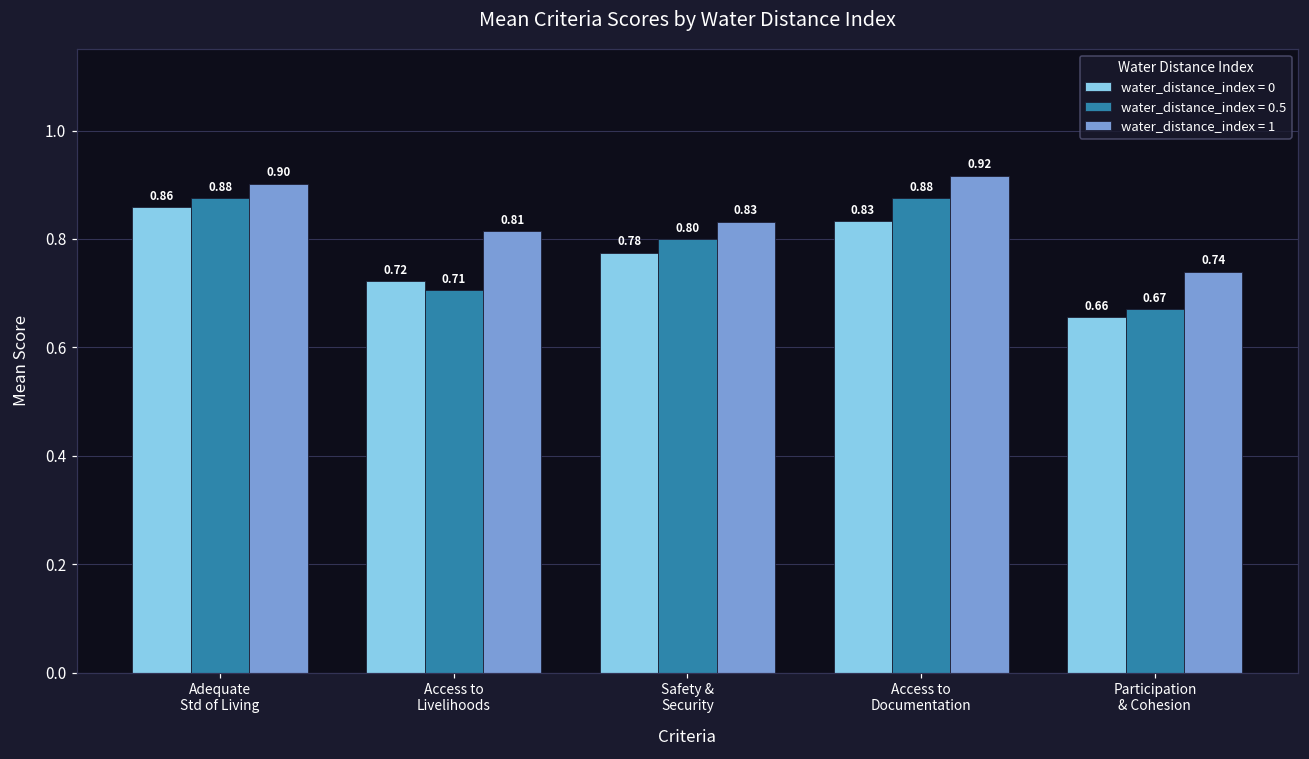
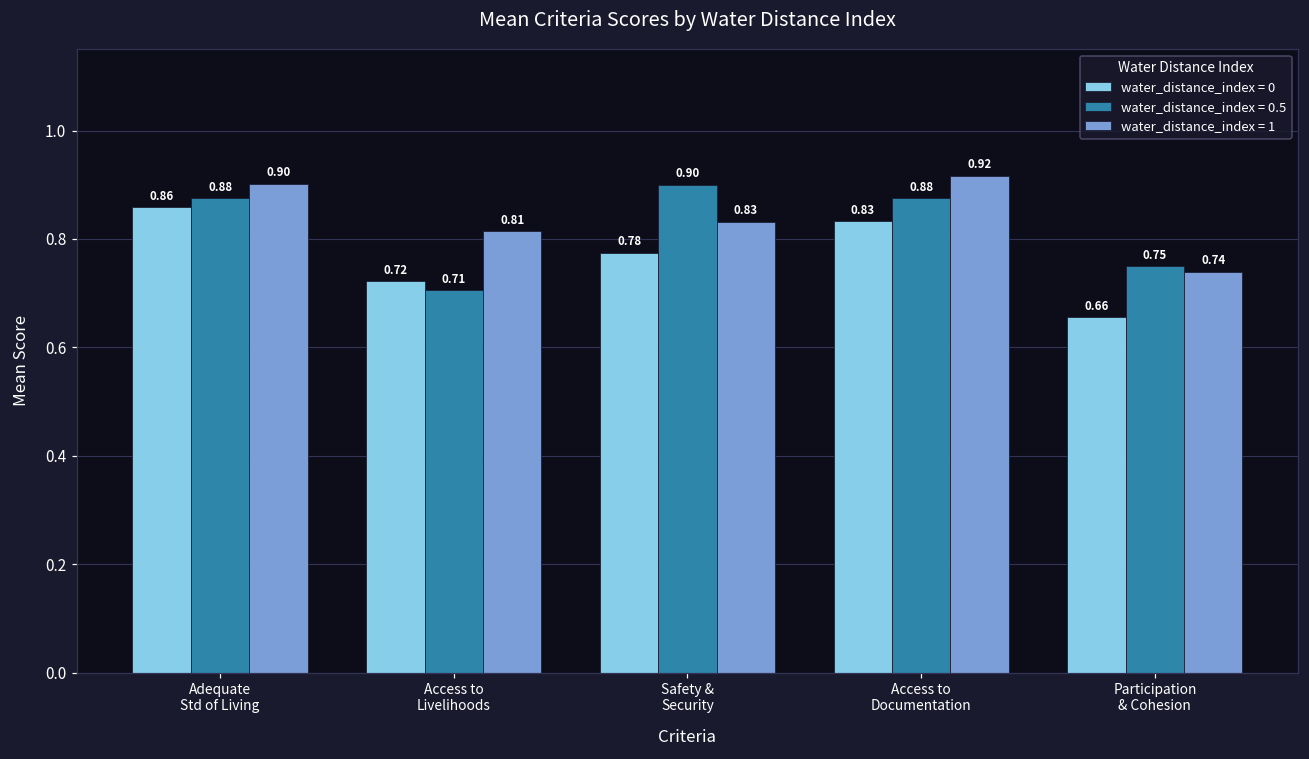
water_distance_index = 0.5, Safety & Security: 0.80 -> 0.90
water_distance_index = 0.5, Participation & Cohesion: 0.67 -> 0.75
